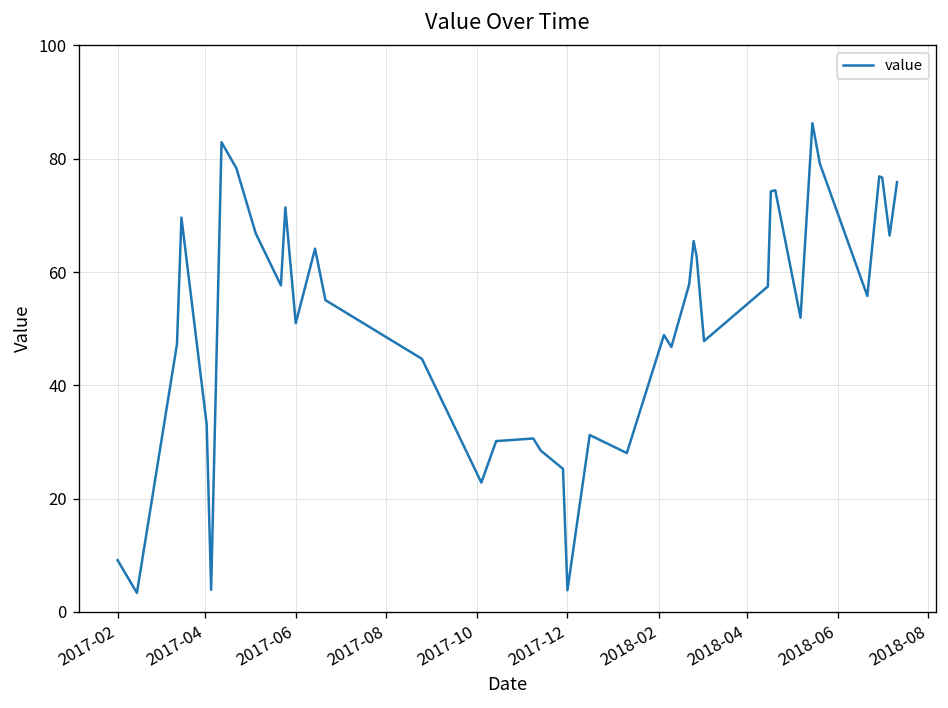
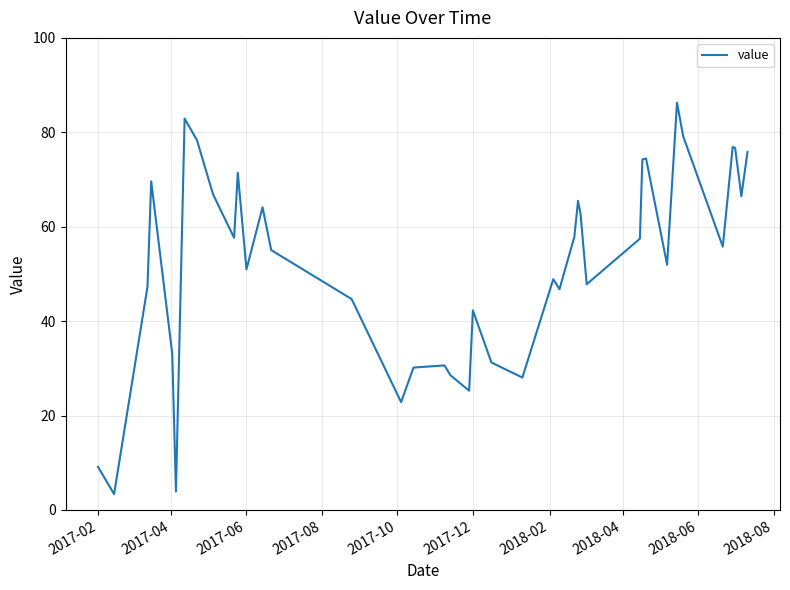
2017-12: 4 -> 42
